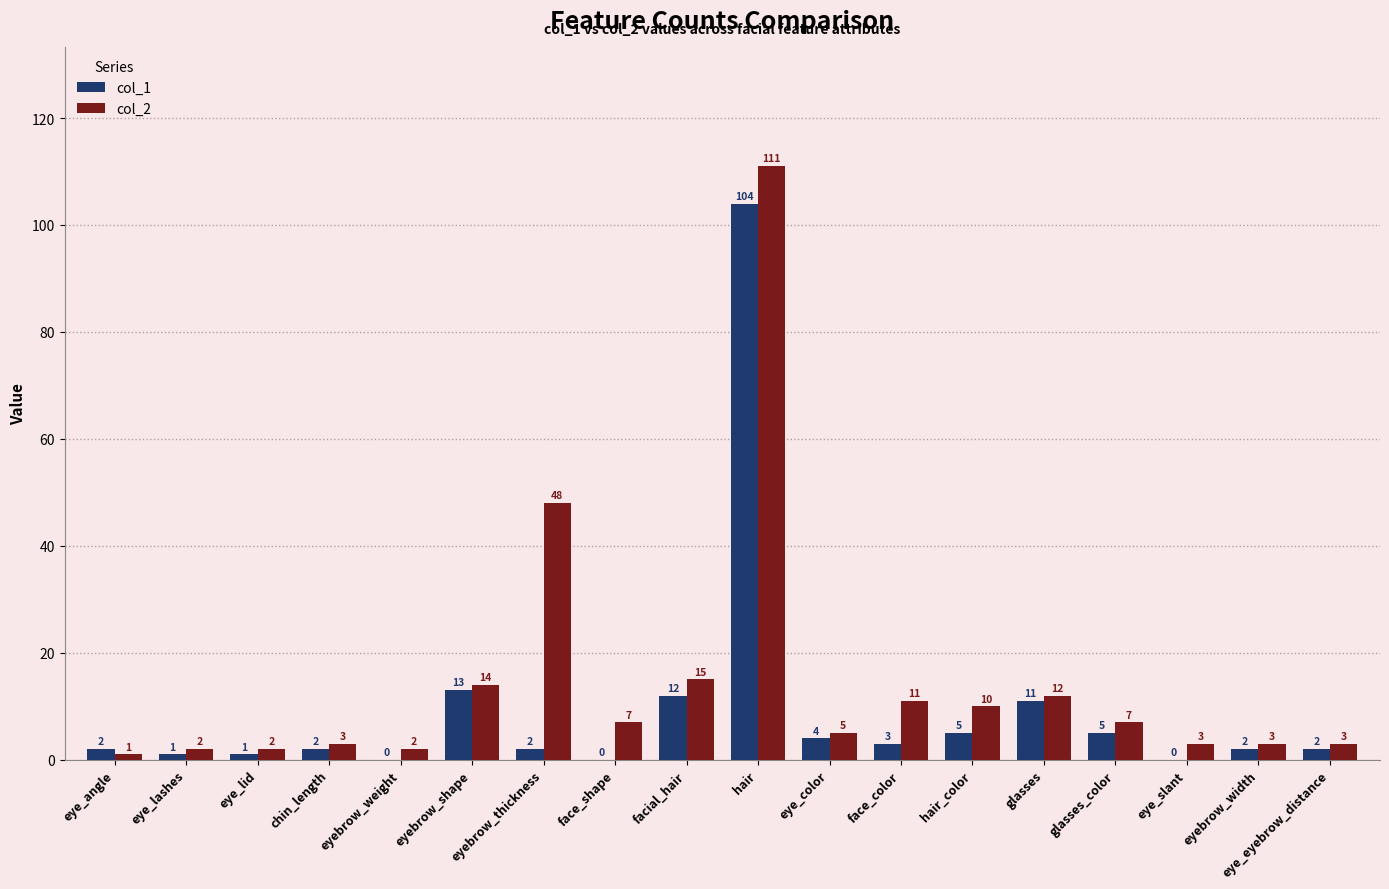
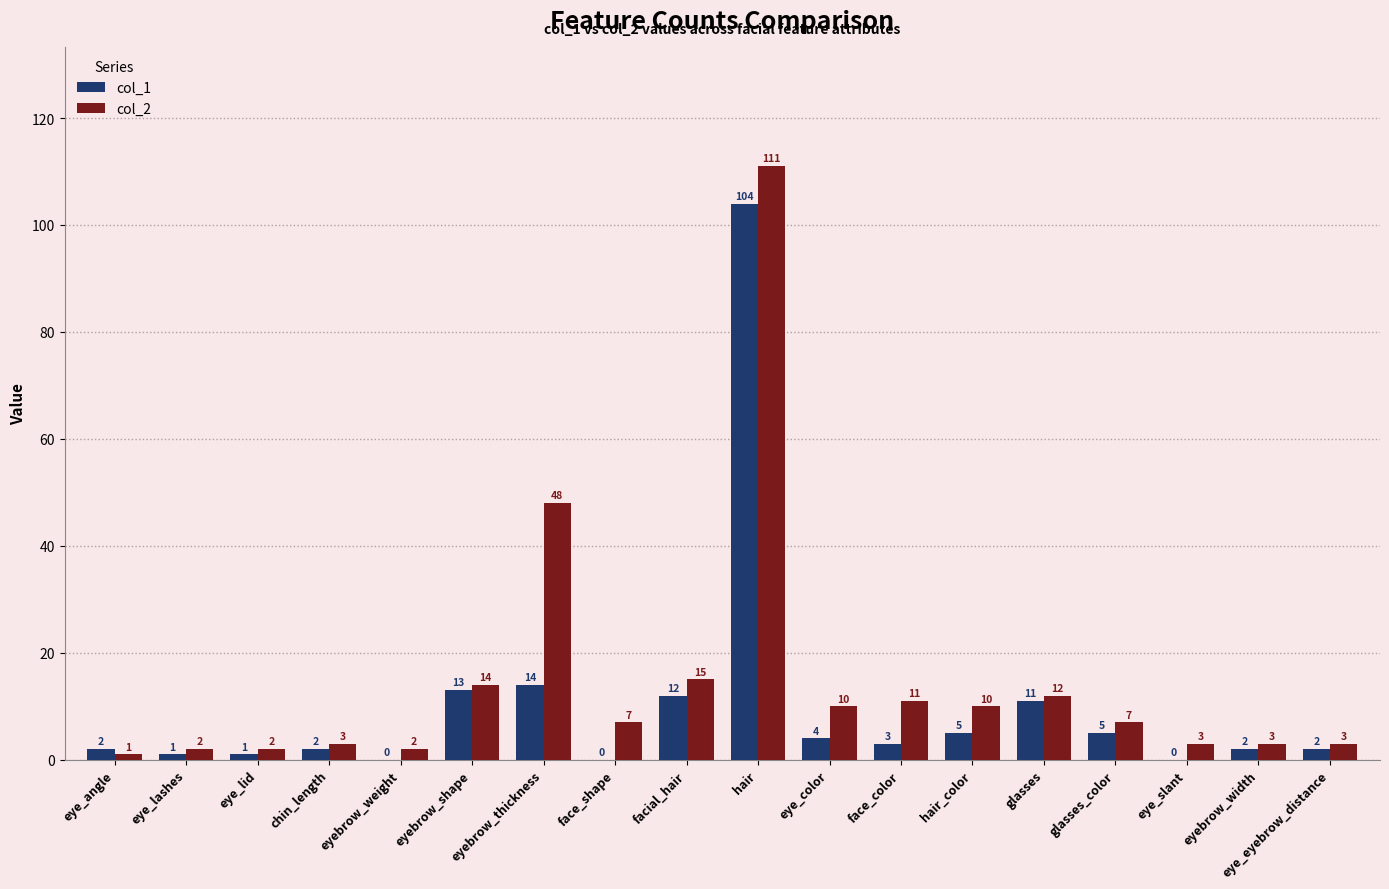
col_1, eyebrow_thickness: 2 -> 14
col_2, eye_color: 5 -> 10
